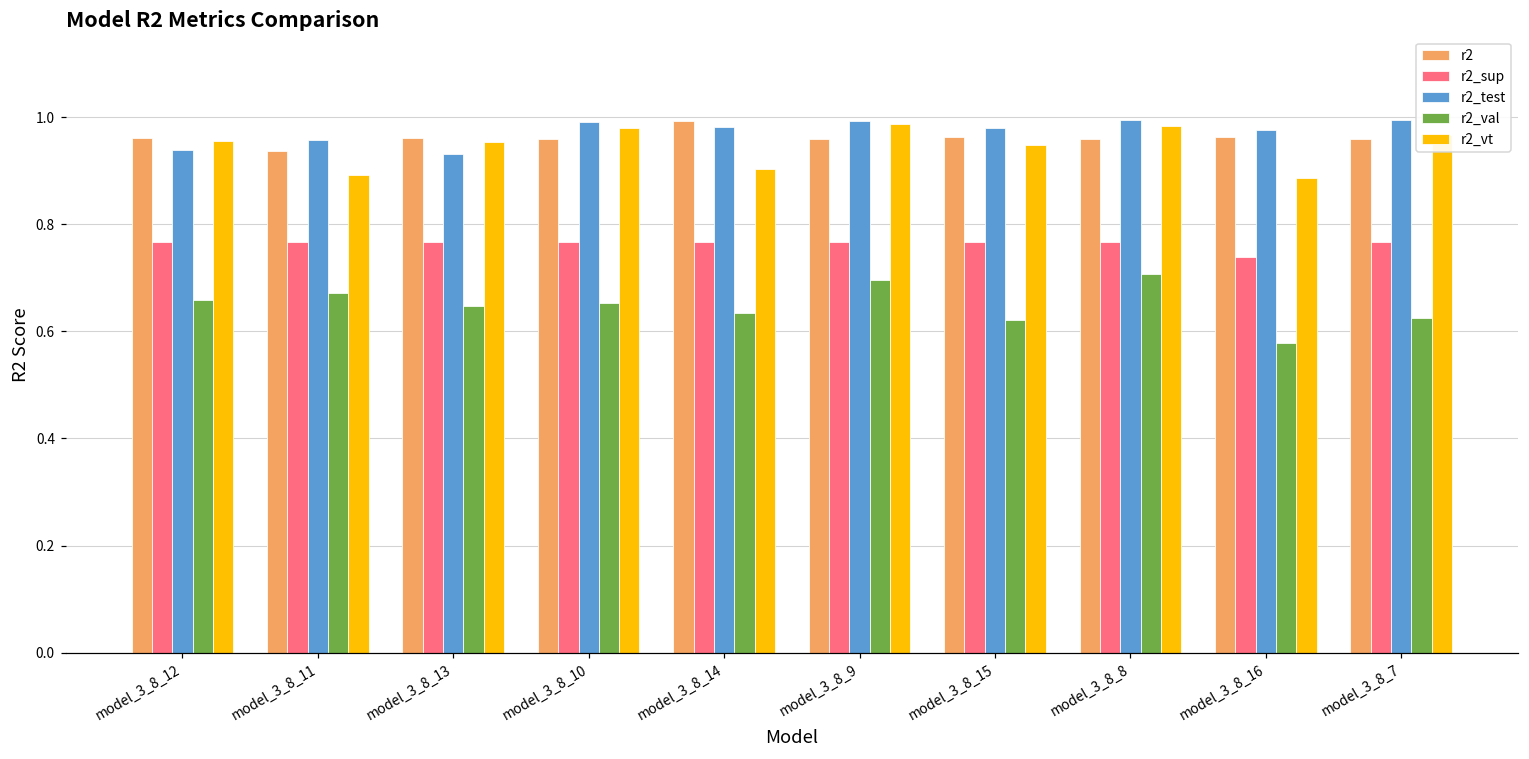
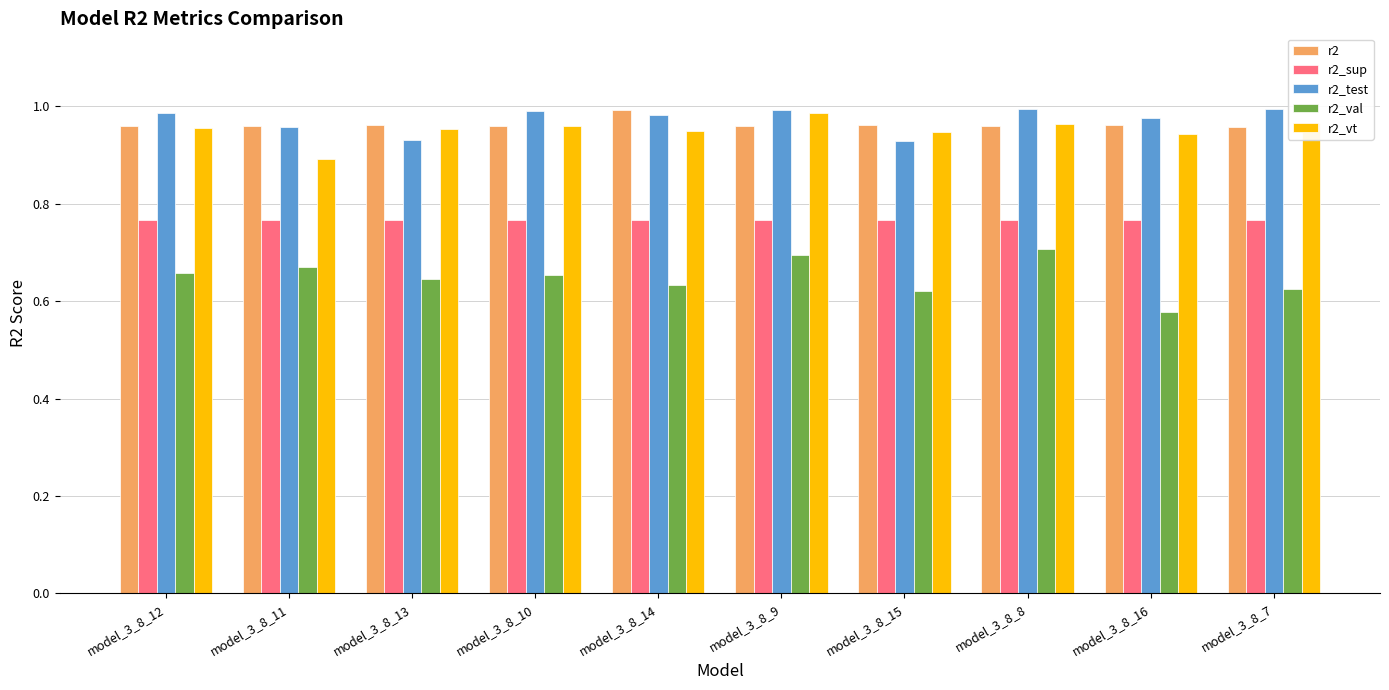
r2_test, model_3_8_12: 0.94 -> 0.99
r2, model_3_8_11: 0.94 -> 0.96
r2_vt, model_3_8_10: 0.98 -> 0.96
r2_vt, model_3_8_14: 0.90 -> 0.95
r2_test, model_3_8_15: 0.98 -> 0.93
r2_vt, model_3_8_8: 0.98 -> 0.96
r2_sup, model_3_8_16: 0.74 -> 0.77
r2_vt, model_3_8_16: 0.89 -> 0.94
